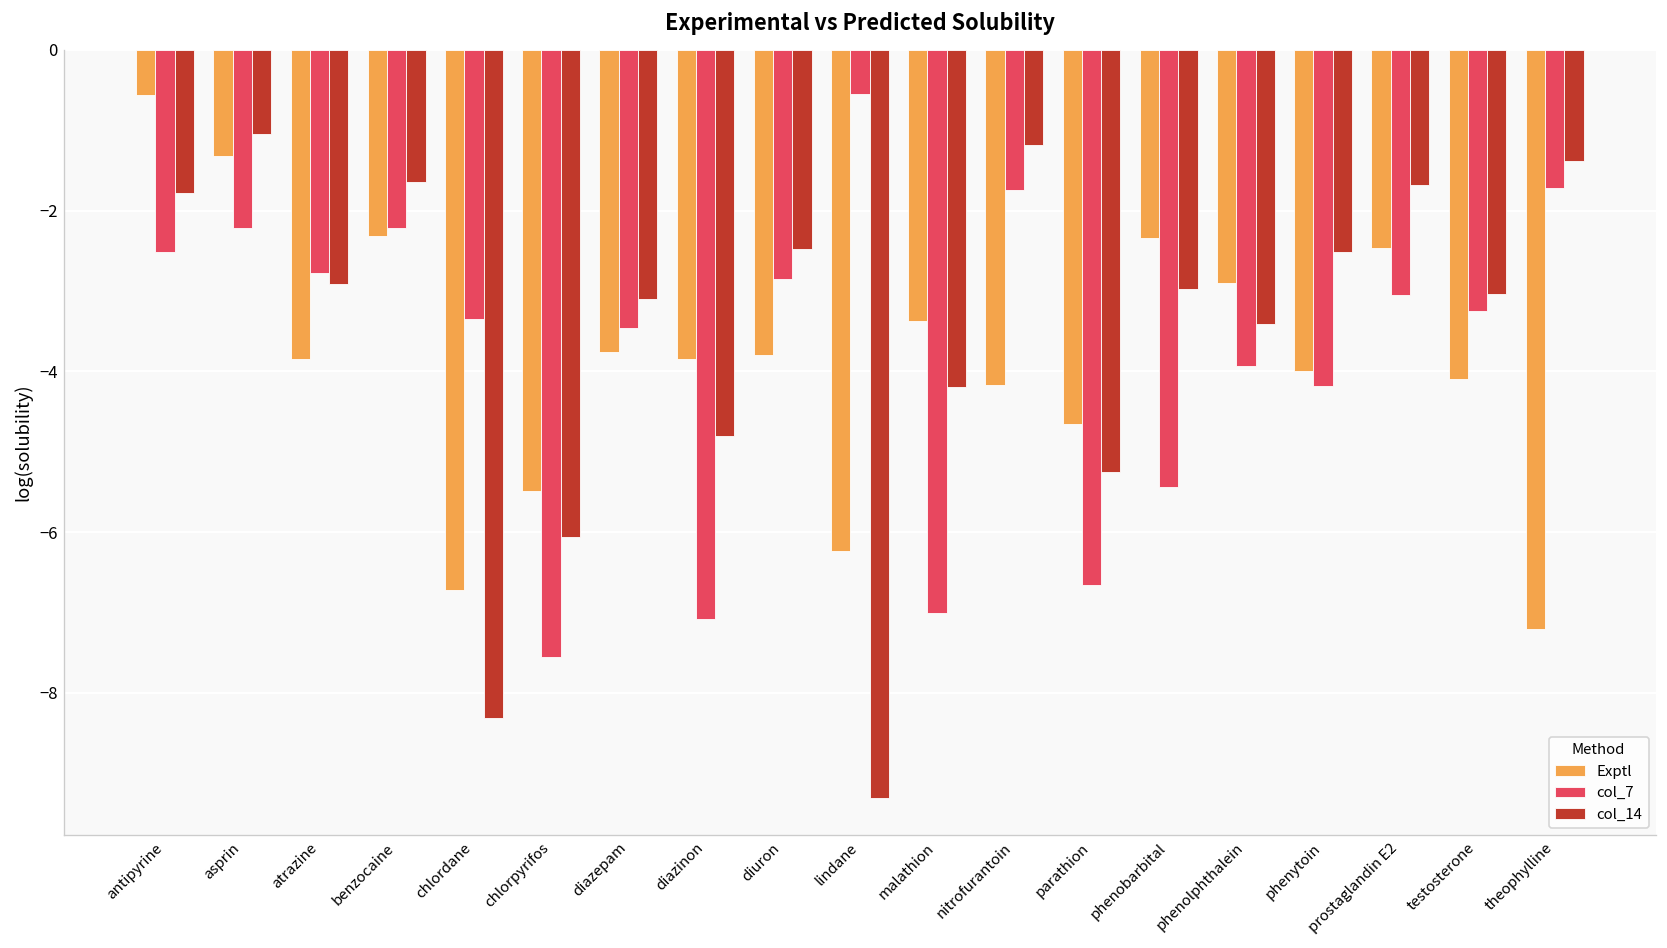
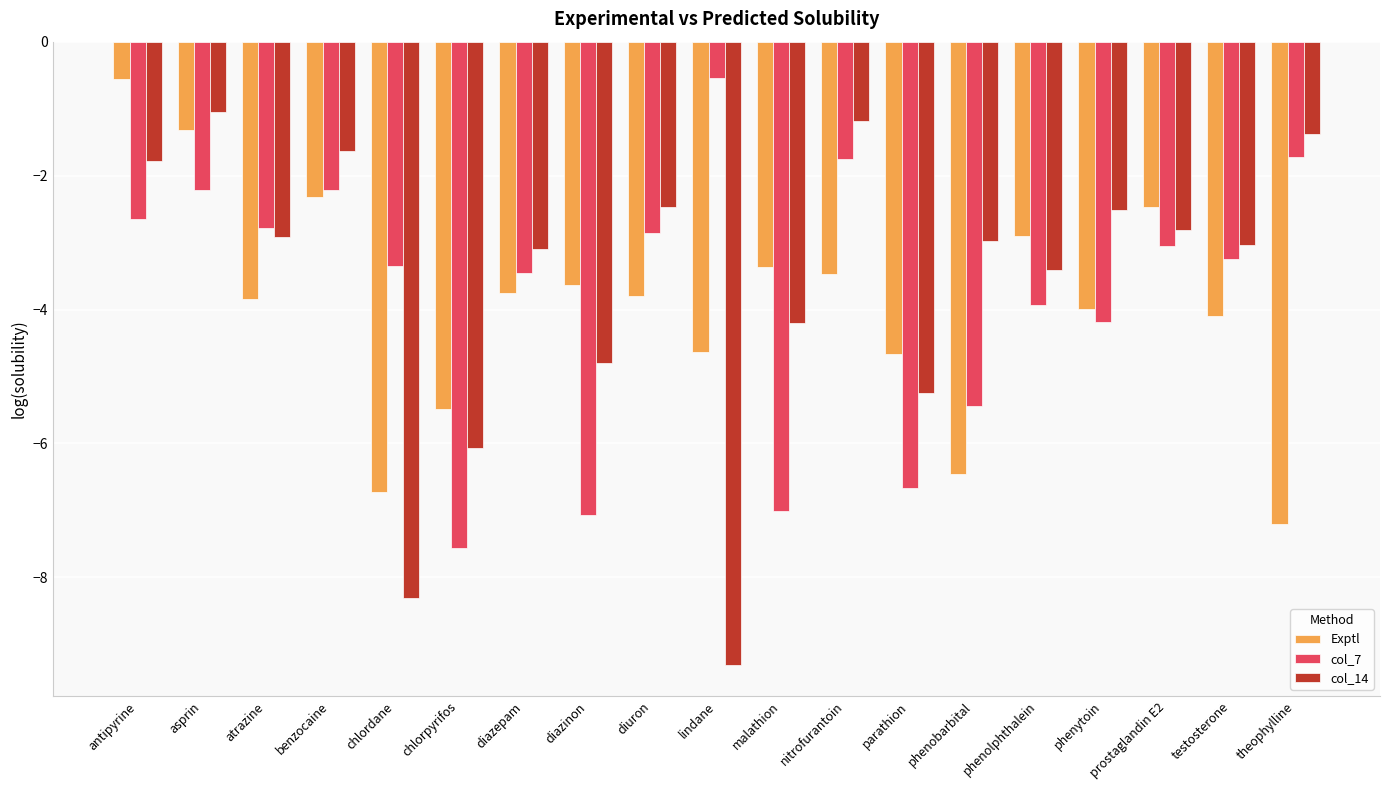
col_7, antipyrine: -2.5 -> -2.7
Exptl, diazinon: -3.9 -> -3.6
Exptl, lindane: -6.2 -> -4.6
Exptl, nitrofurantoin: -4.2 -> -3.5
Exptl, phenobarbital: -2.3 -> -6.5
col_14, prostaglandin E2: -1.7 -> -2.8
